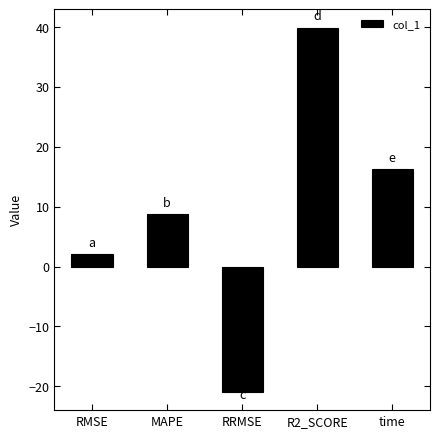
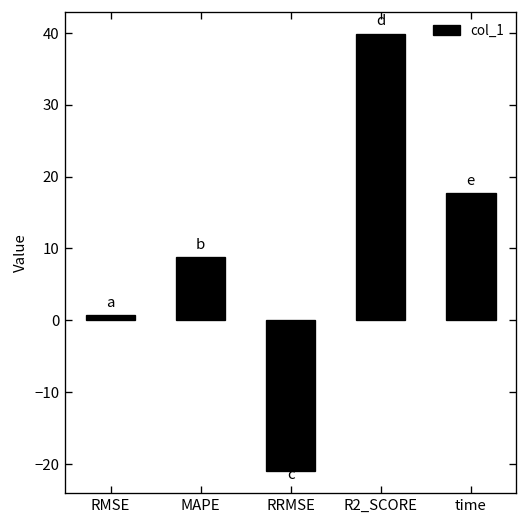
RMSE: 2 -> 1
time: 16 -> 18
